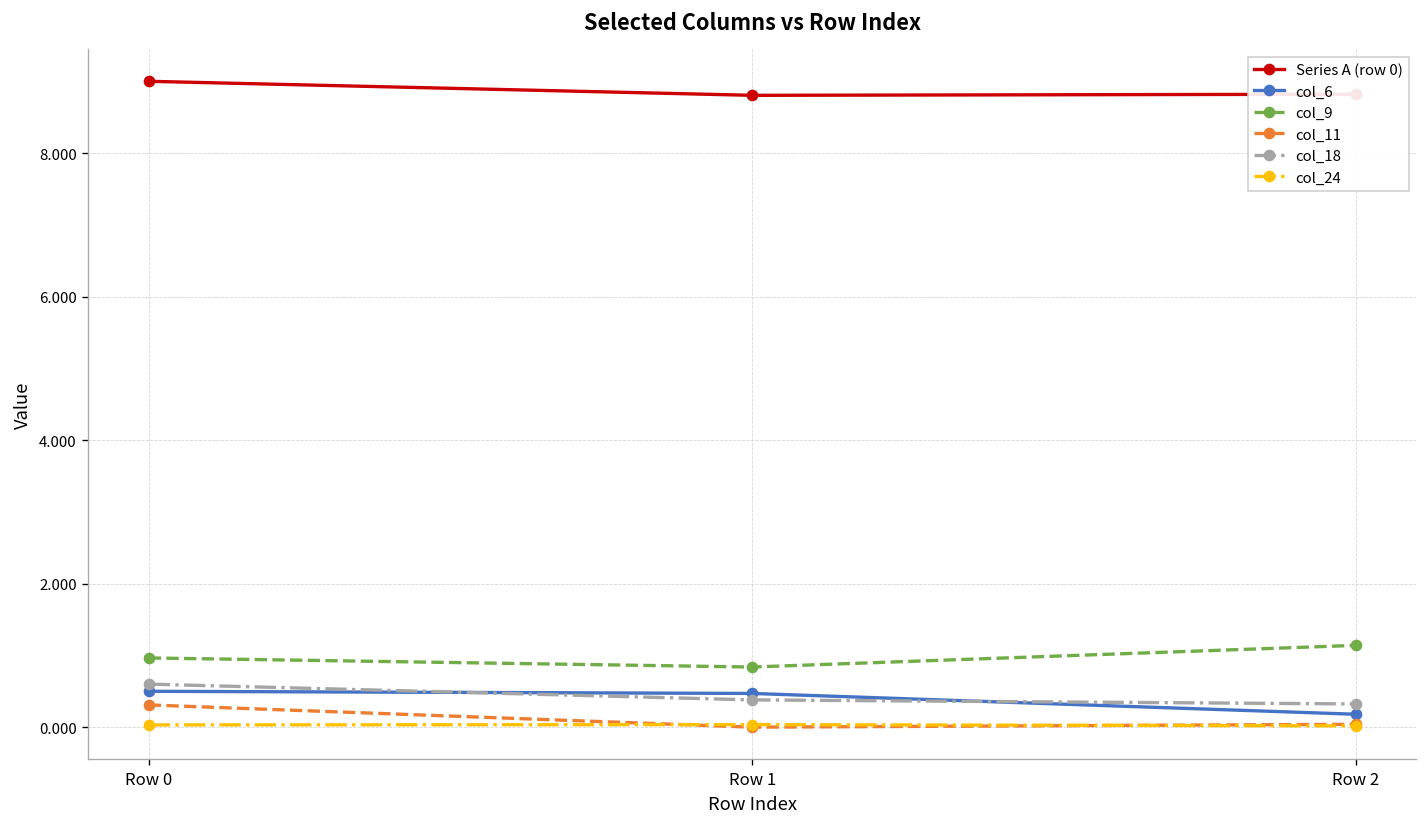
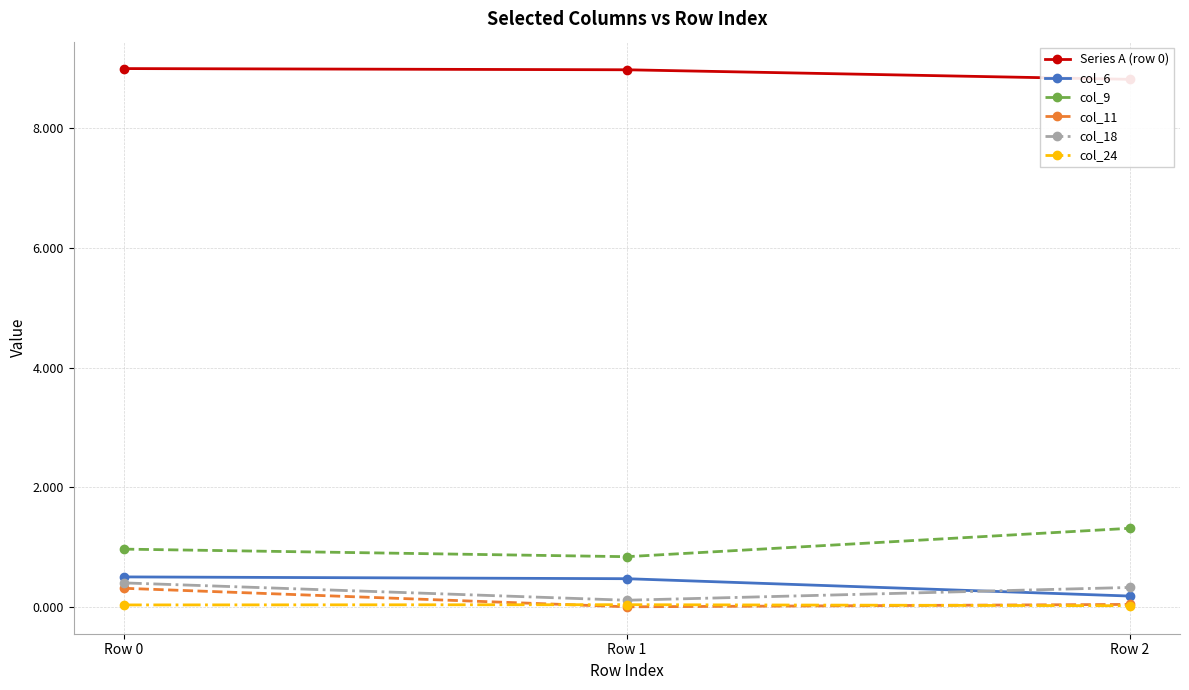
col_18, Row 0: 0.6 -> 0.4
Series A (row 0), Row 1: 8.8 -> 9.0
col_18, Row 1: 0.4 -> 0.1
col_9, Row 2: 1.1 -> 1.3
